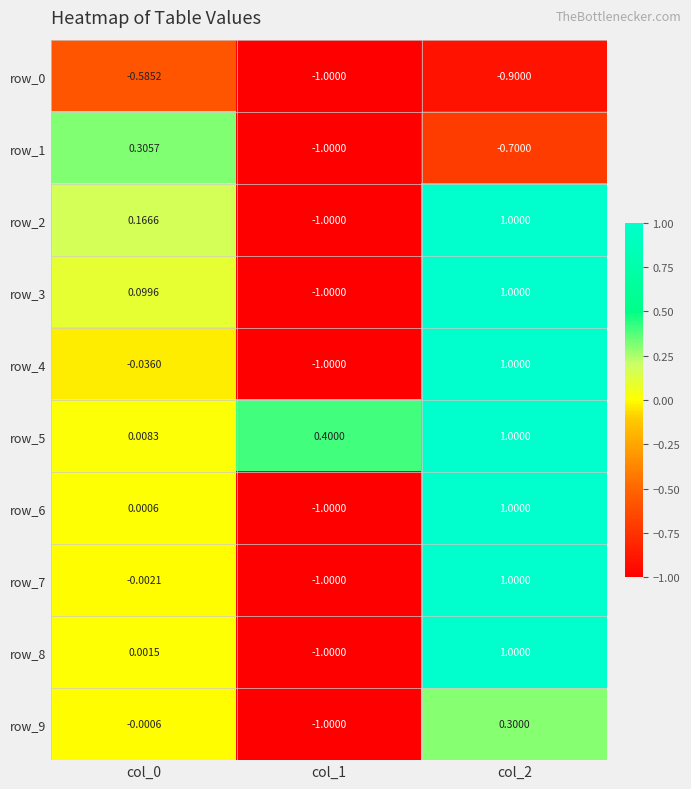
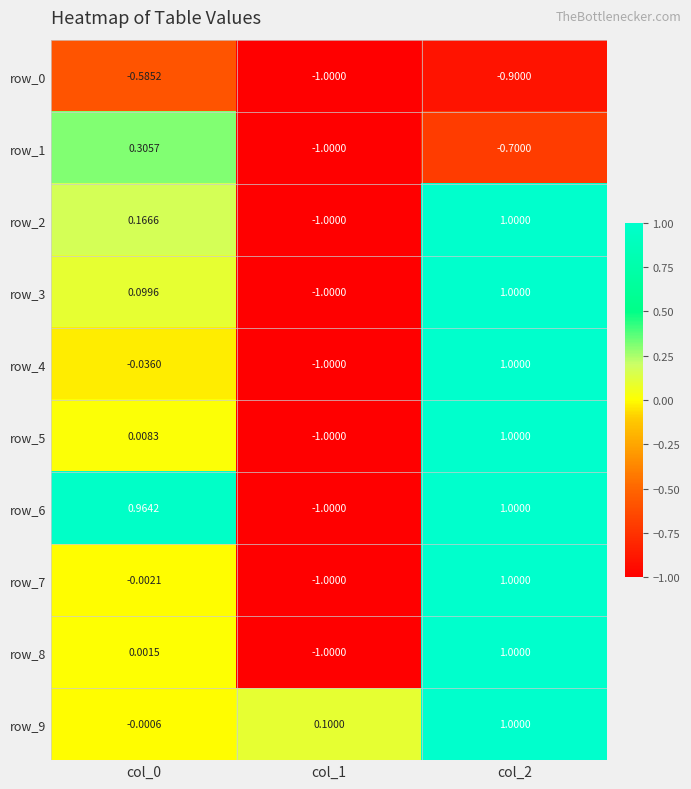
row_5, col_1: 0.4000 -> -1.0000
row_6, col_0: 0.0006 -> 0.9642
row_9, col_1: -1.0000 -> 0.1000
row_9, col_2: 0.3000 -> 1.0000
